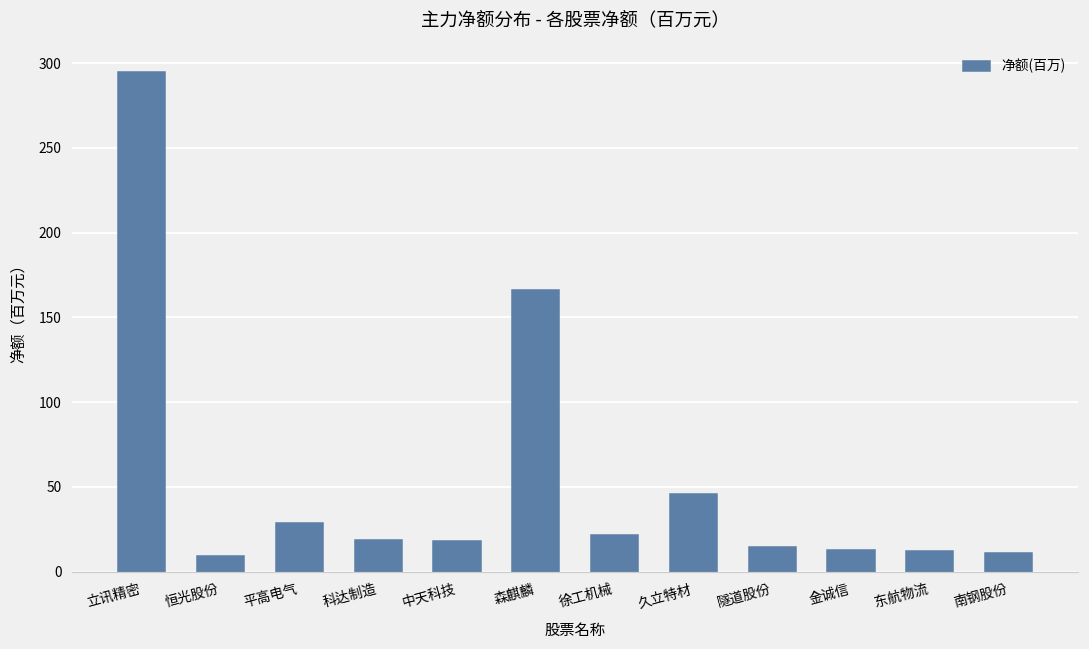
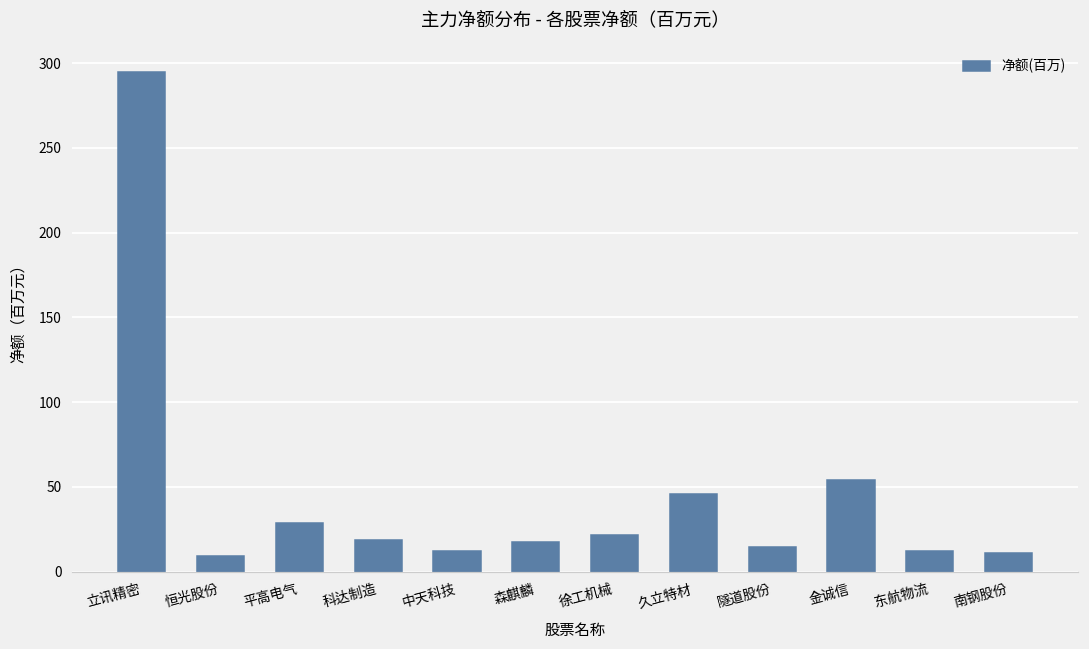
中天科技: 18 -> 12
森麒麟: 166 -> 18
金诚信: 13 -> 54
